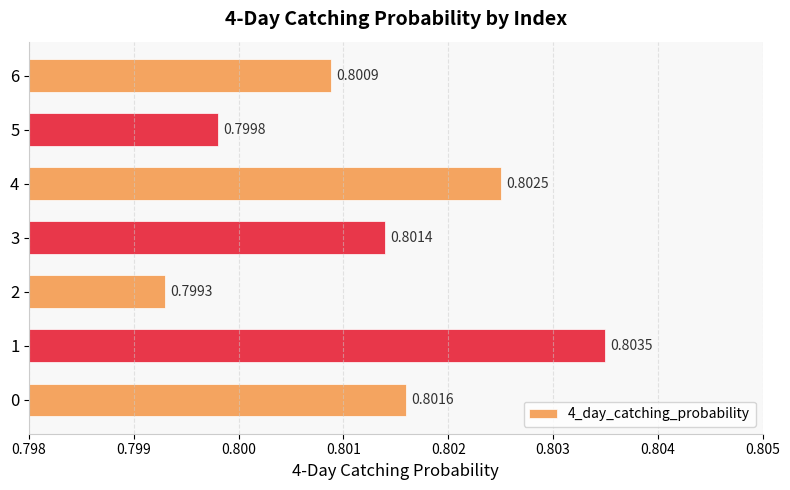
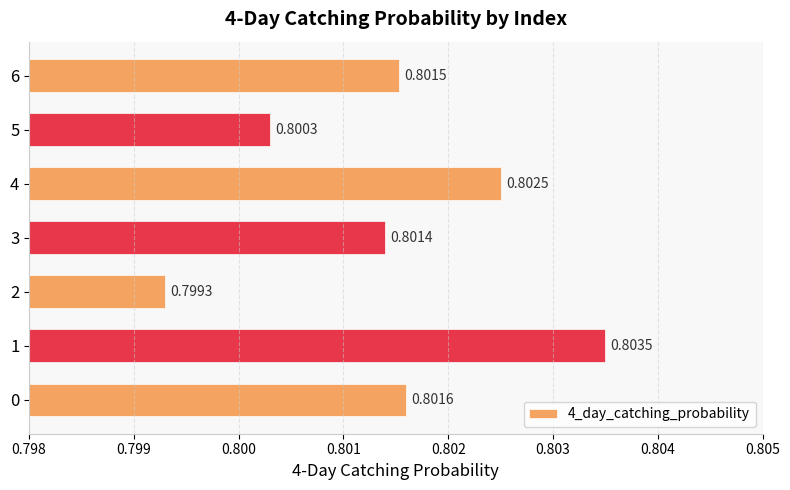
6: 0.8009 -> 0.8015
5: 0.7998 -> 0.8003
